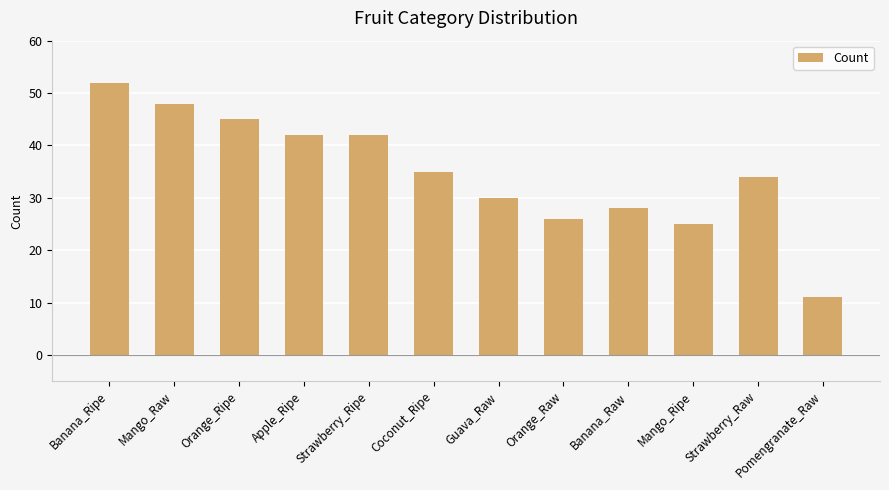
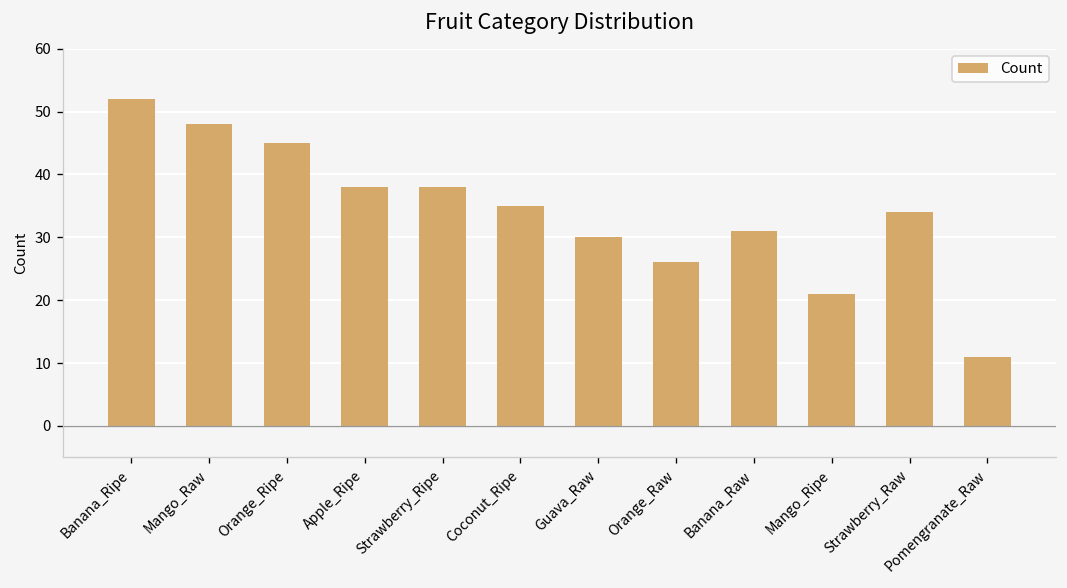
Apple_Ripe: 42 -> 38
Strawberry_Ripe: 42 -> 38
Banana_Raw: 28 -> 31
Mango_Ripe: 25 -> 21
